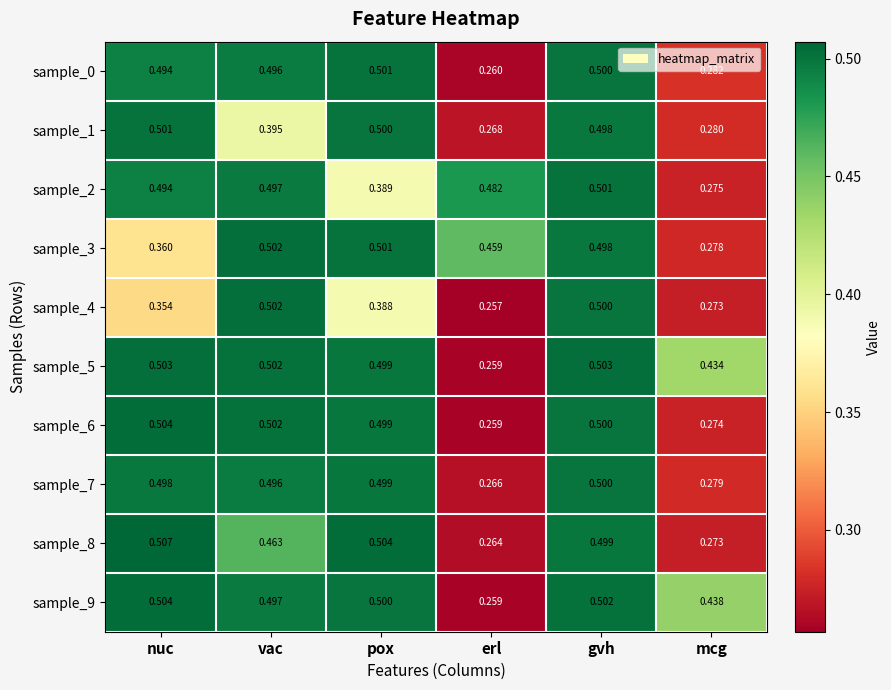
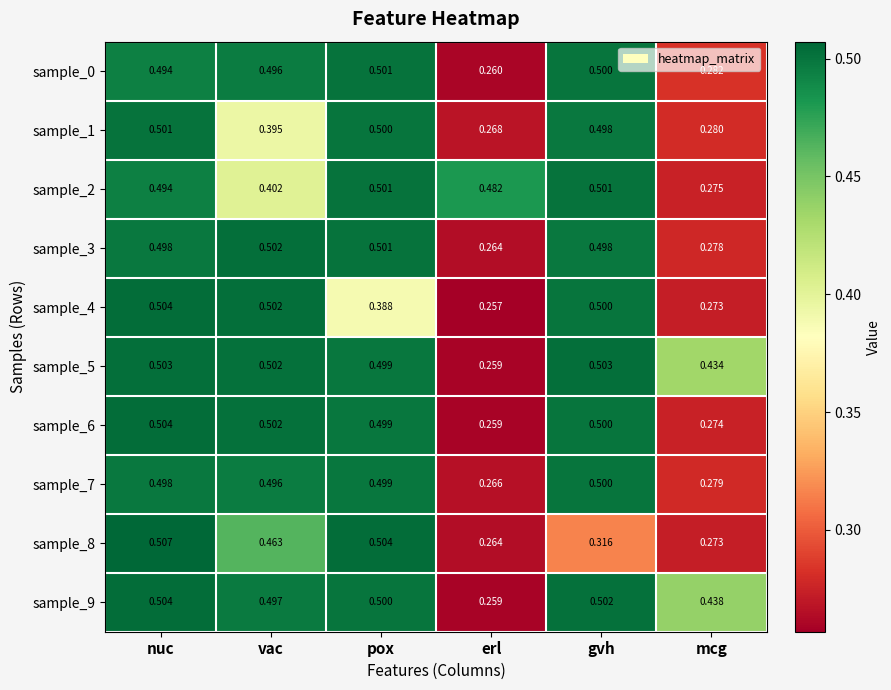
sample_2, vac: 0.497 -> 0.402
sample_2, pox: 0.389 -> 0.501
sample_3, nuc: 0.360 -> 0.498
sample_3, erl: 0.459 -> 0.264
sample_4, nuc: 0.354 -> 0.504
sample_8, gvh: 0.499 -> 0.316
